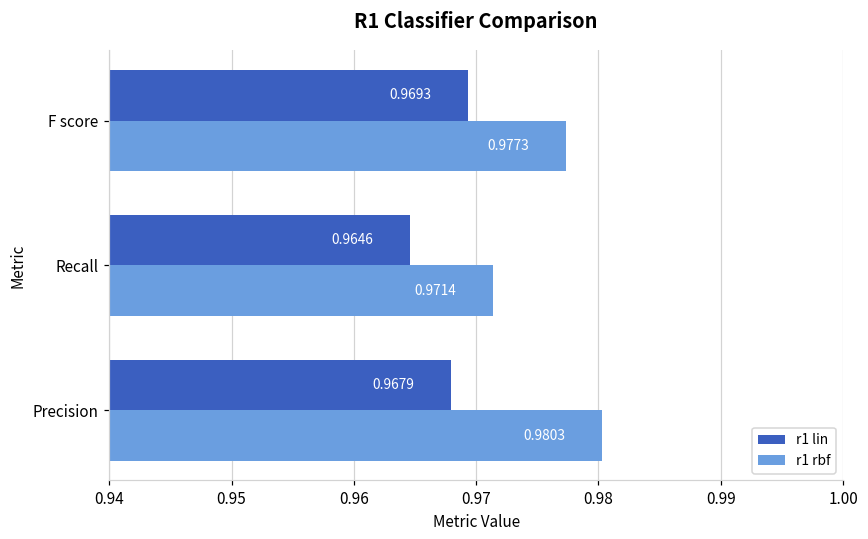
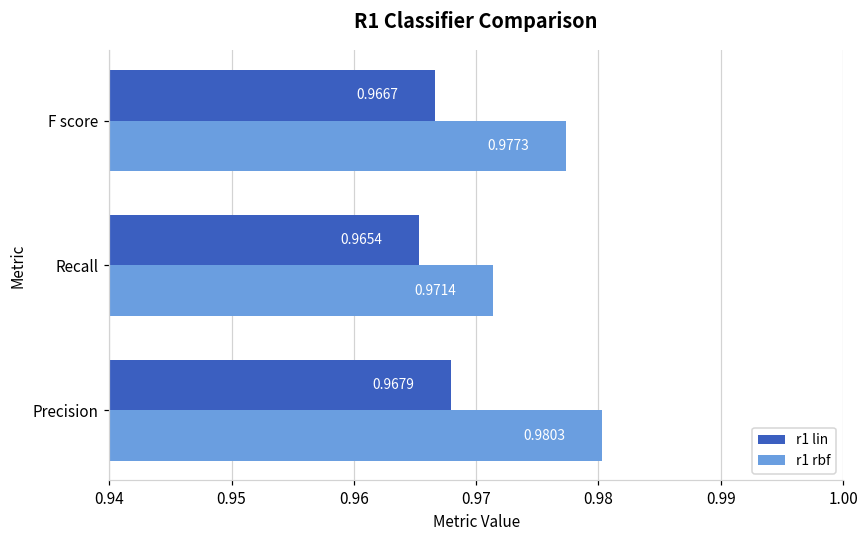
r1 lin, F score: 0.9693 -> 0.9667
r1 lin, Recall: 0.9646 -> 0.9654
